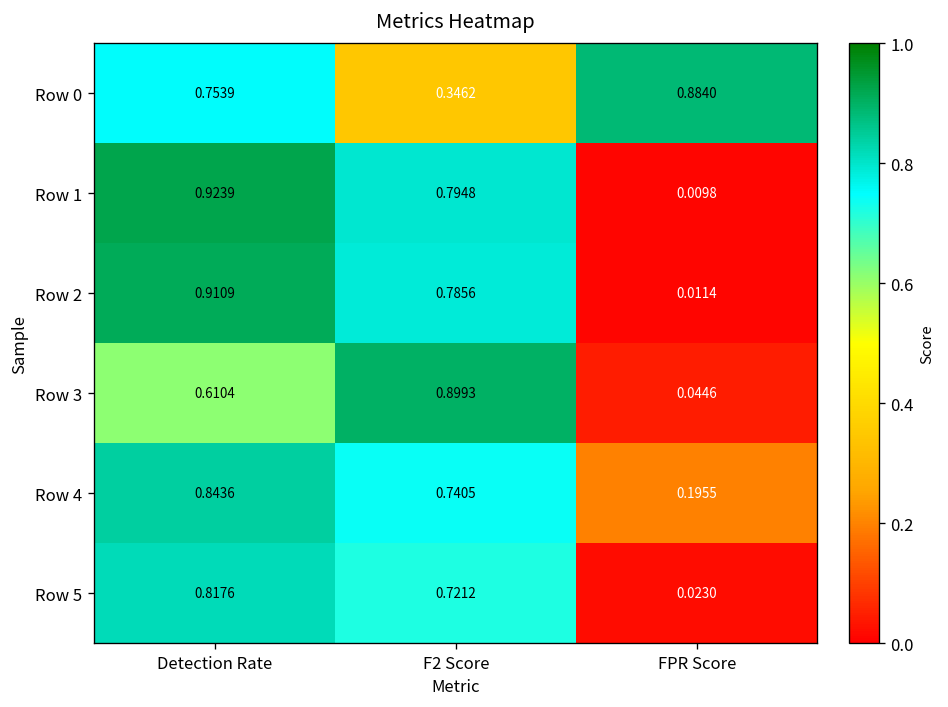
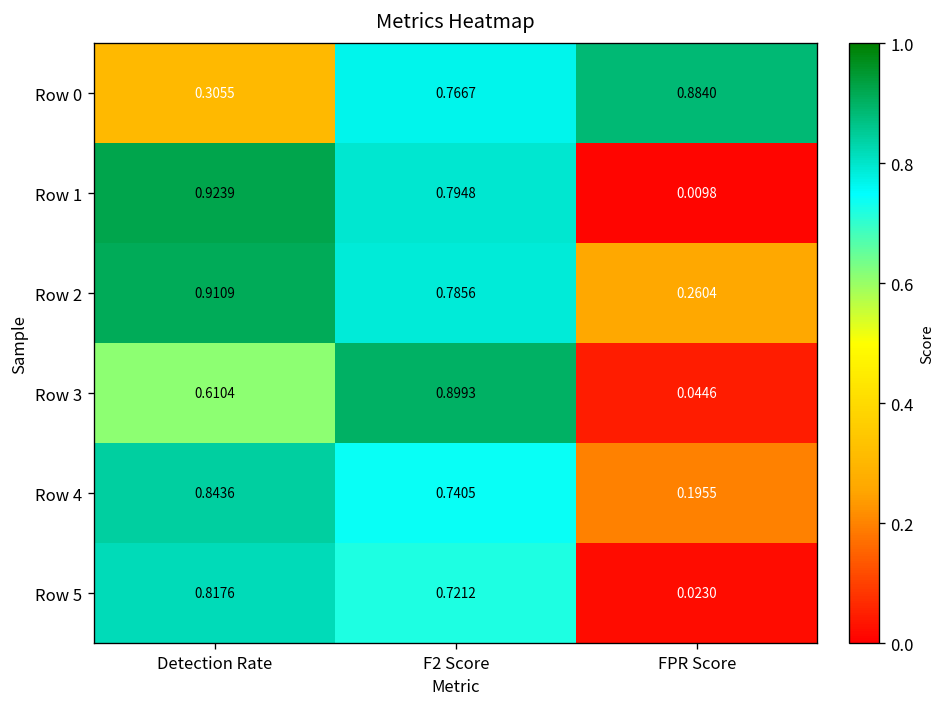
Row 0, Detection Rate: 0.7539 -> 0.3055
Row 0, F2 Score: 0.3462 -> 0.7667
Row 2, FPR Score: 0.0114 -> 0.2604
